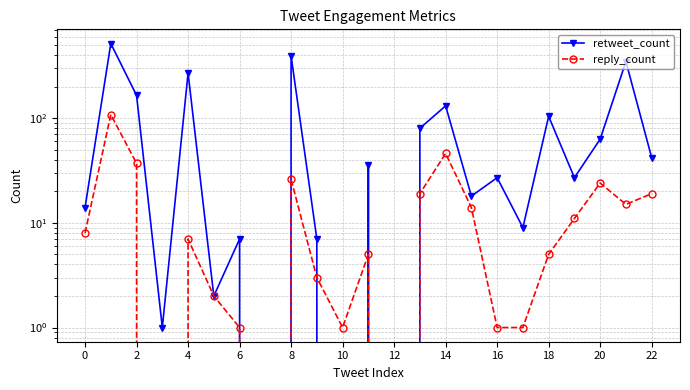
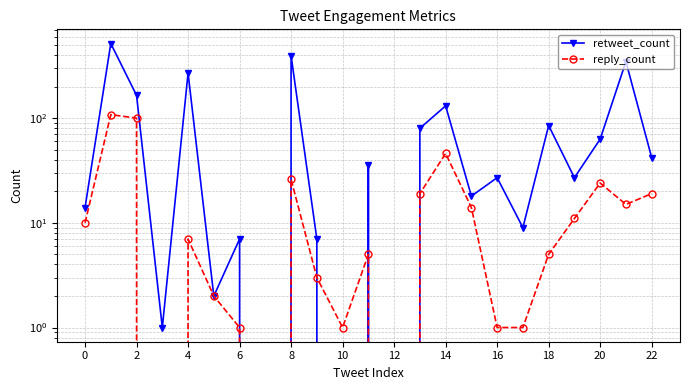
reply_count, 0: 8 -> 10
reply_count, 2: 37 -> 100
retweet_count, 18: 100 -> 90
